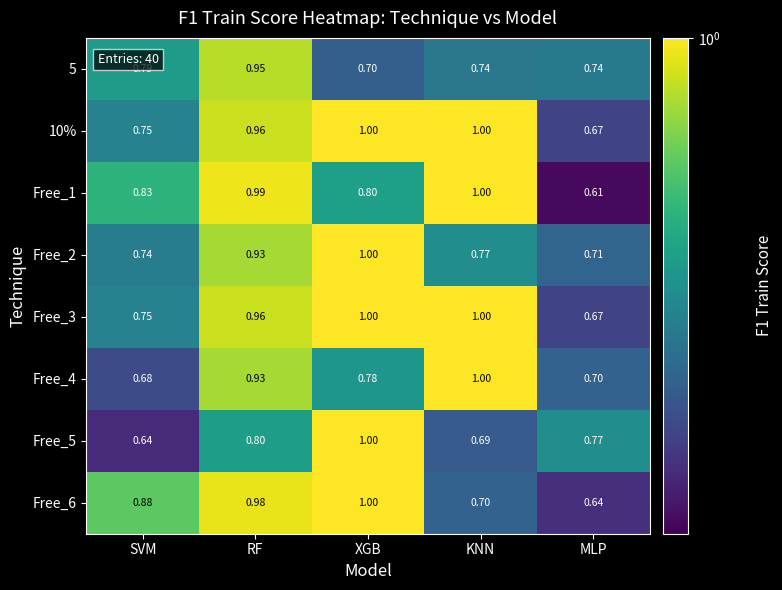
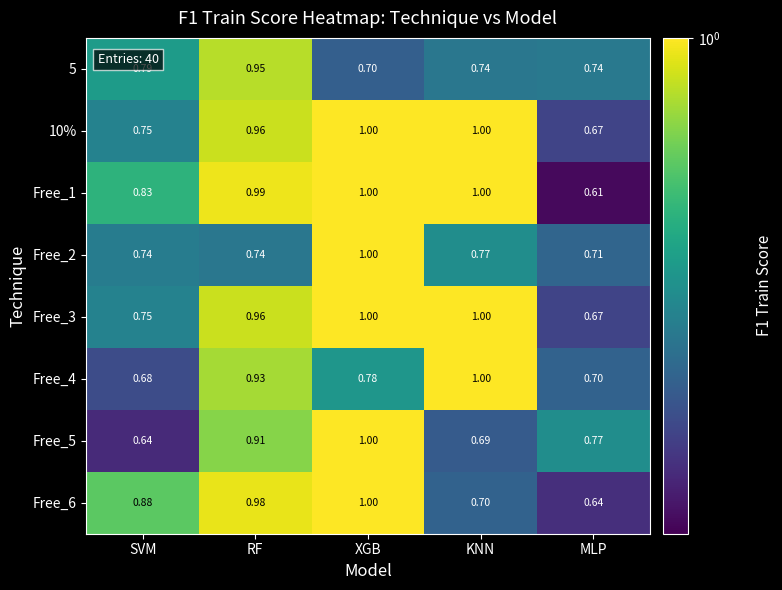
Free_1, XGB: 0.80 -> 1.00
Free_2, RF: 0.93 -> 0.74
Free_5, RF: 0.80 -> 0.91
